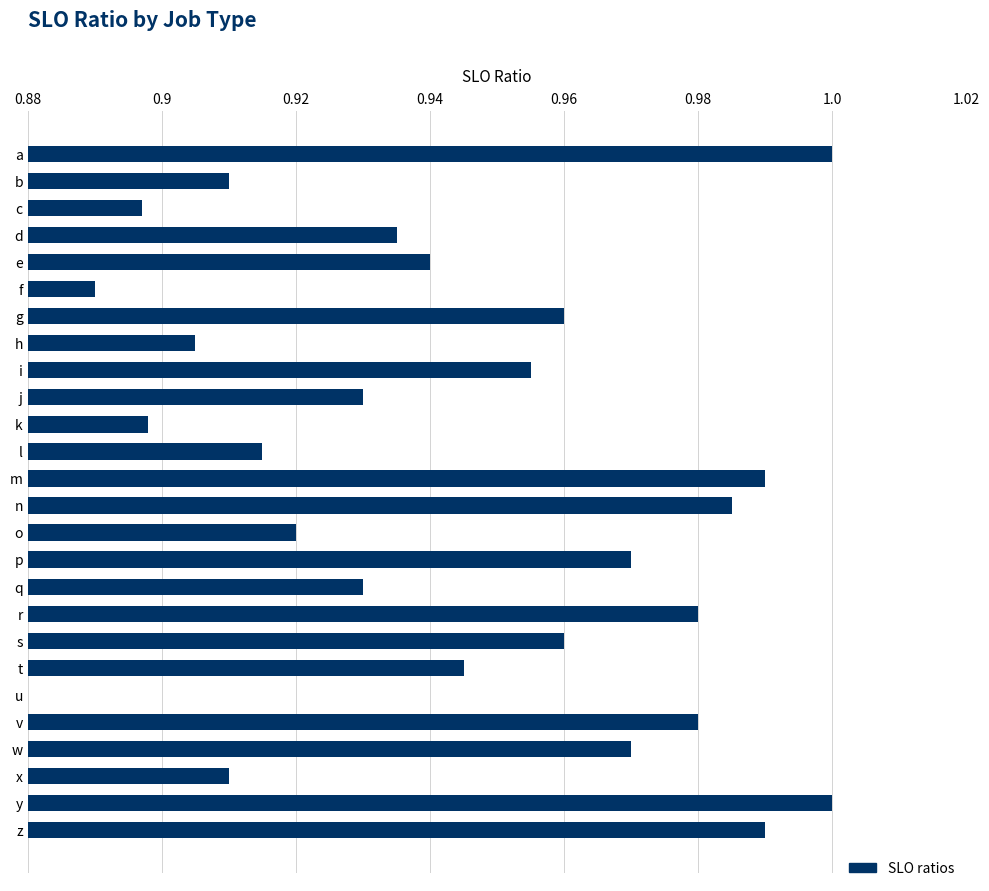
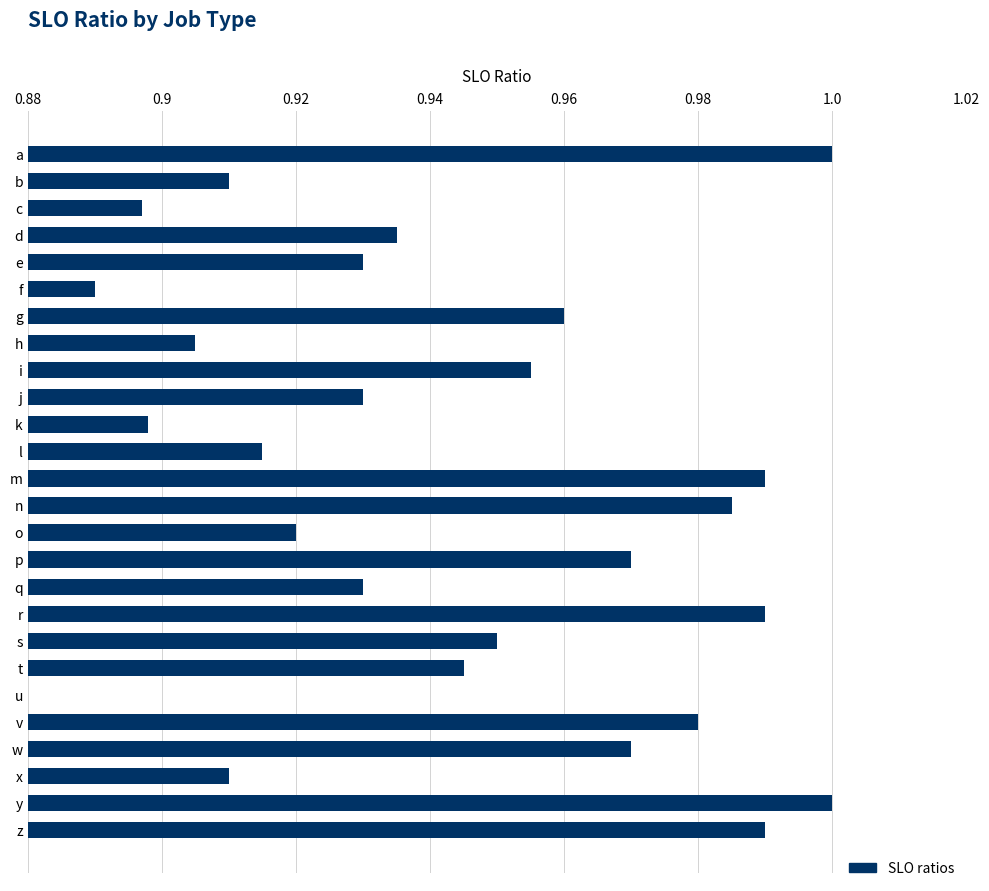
e: 0.94 -> 0.93
r: 0.98 -> 0.99
s: 0.96 -> 0.95
